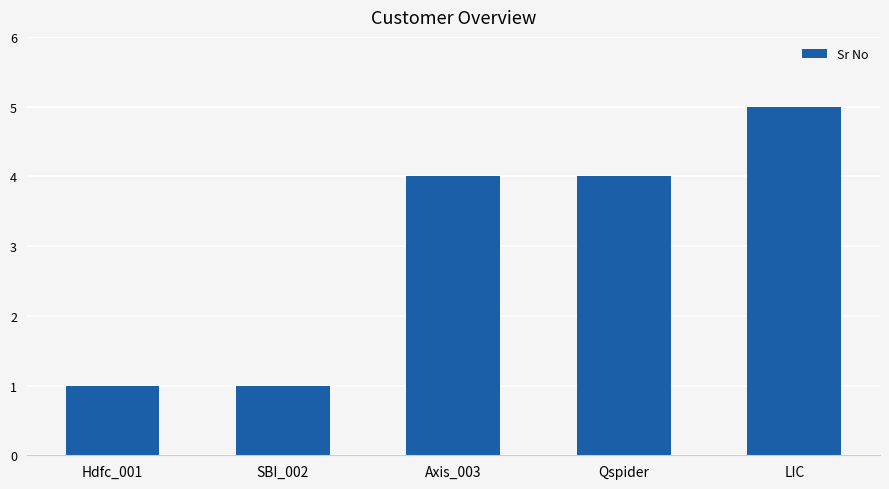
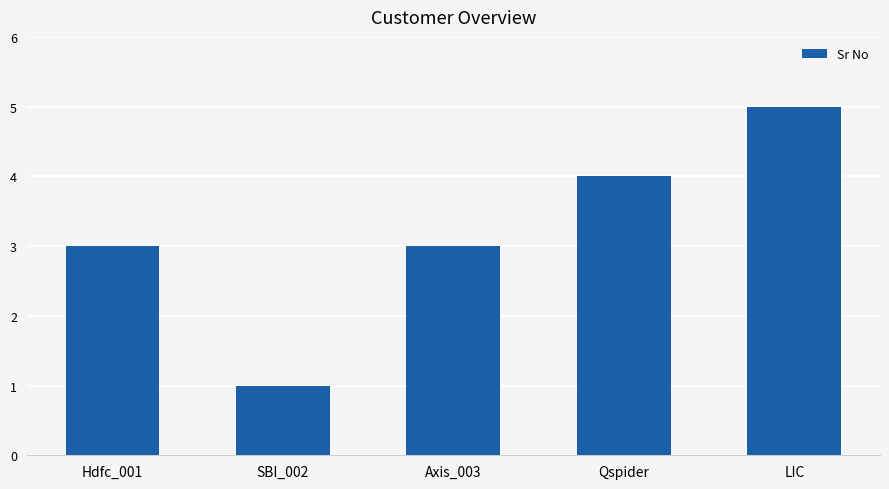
Hdfc_001: 1 -> 3
Axis_003: 4 -> 3
